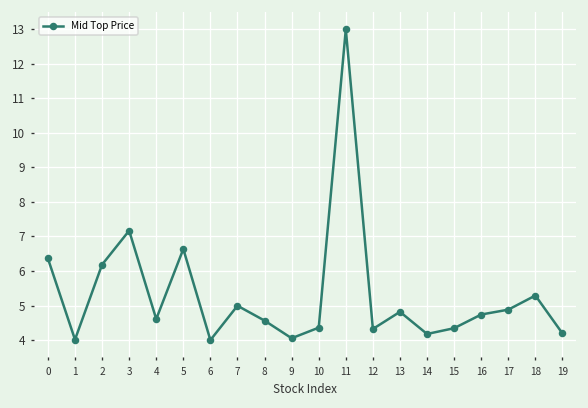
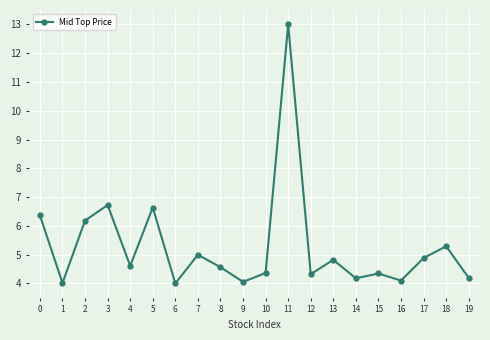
3: 7.2 -> 6.7
16: 4.7 -> 4.1
